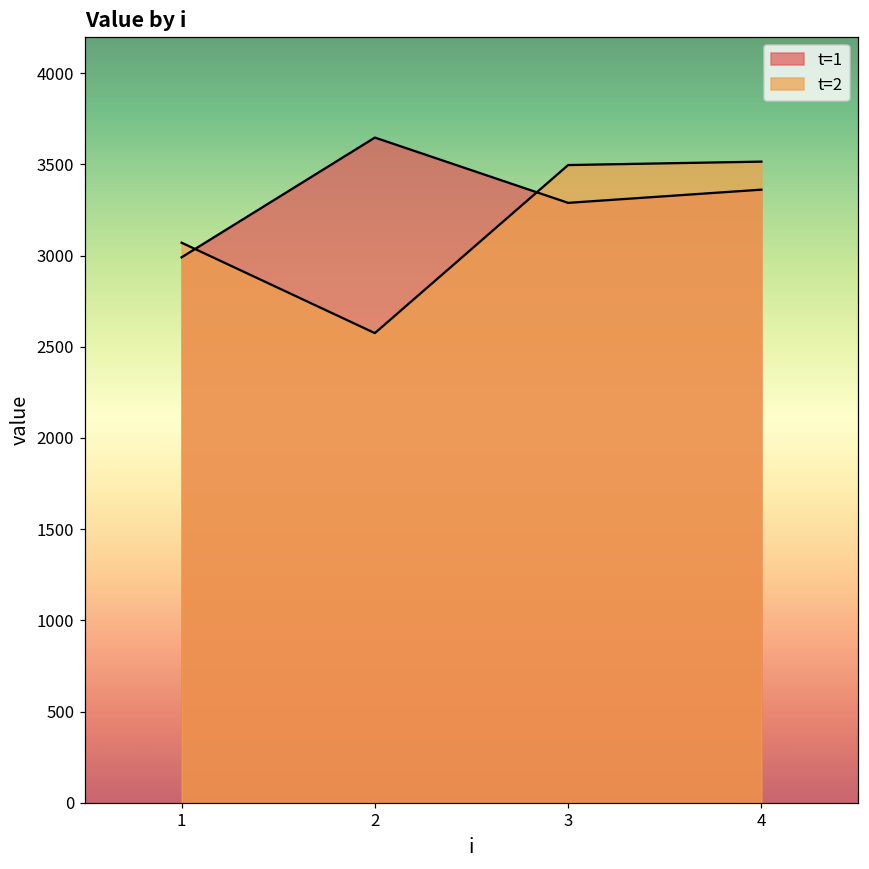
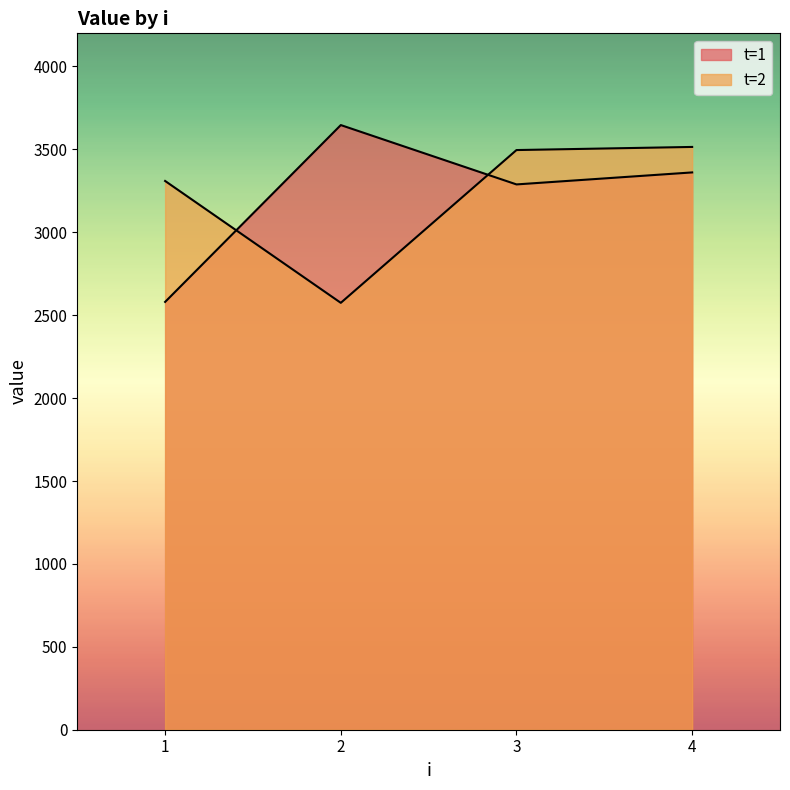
t=1, 1: 2990 -> 2580
t=2, 1: 3070 -> 3310
